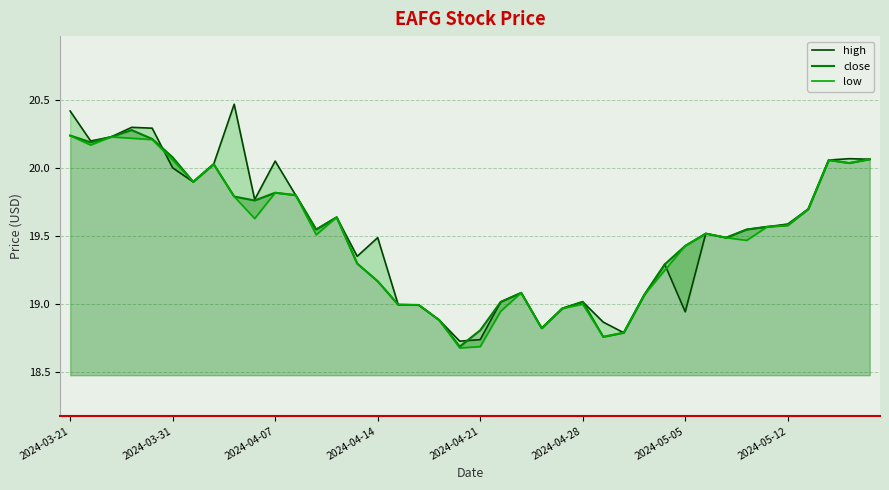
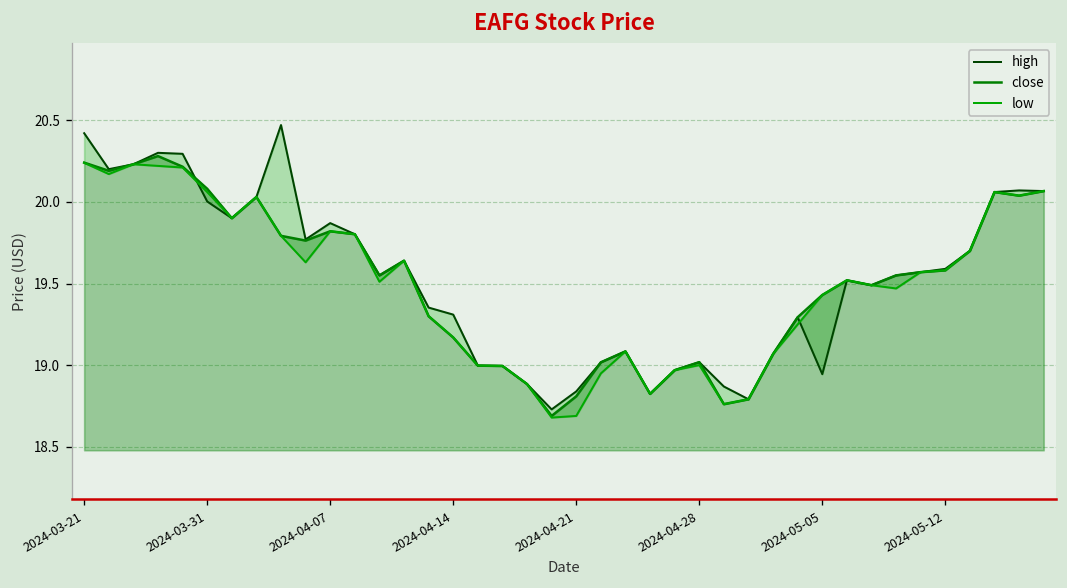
high, 2024-04-07: 20.05 -> 19.87
high, 2024-04-14: 19.49 -> 19.31
high, 2024-04-21: 18.74 -> 18.84
